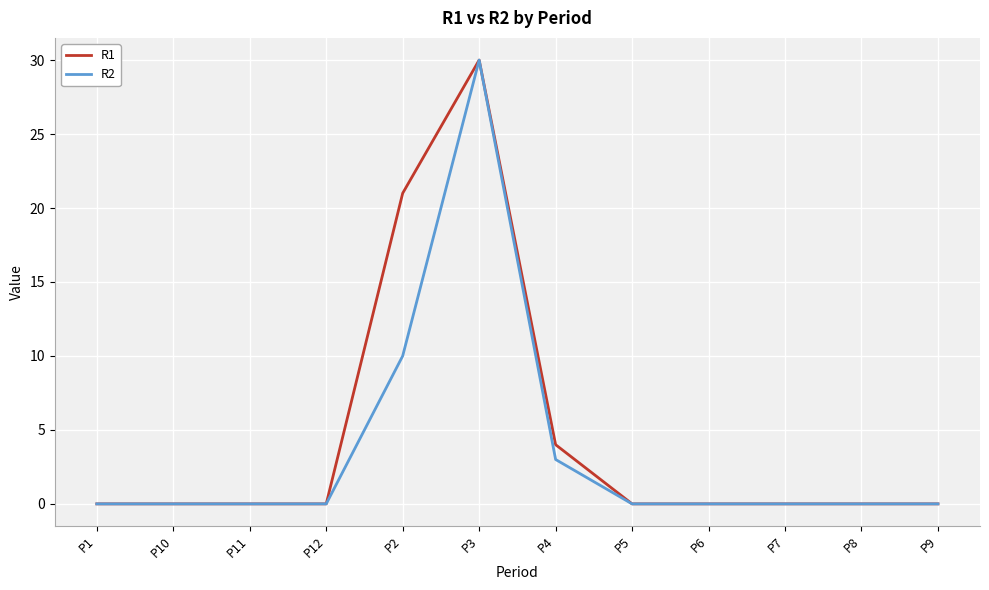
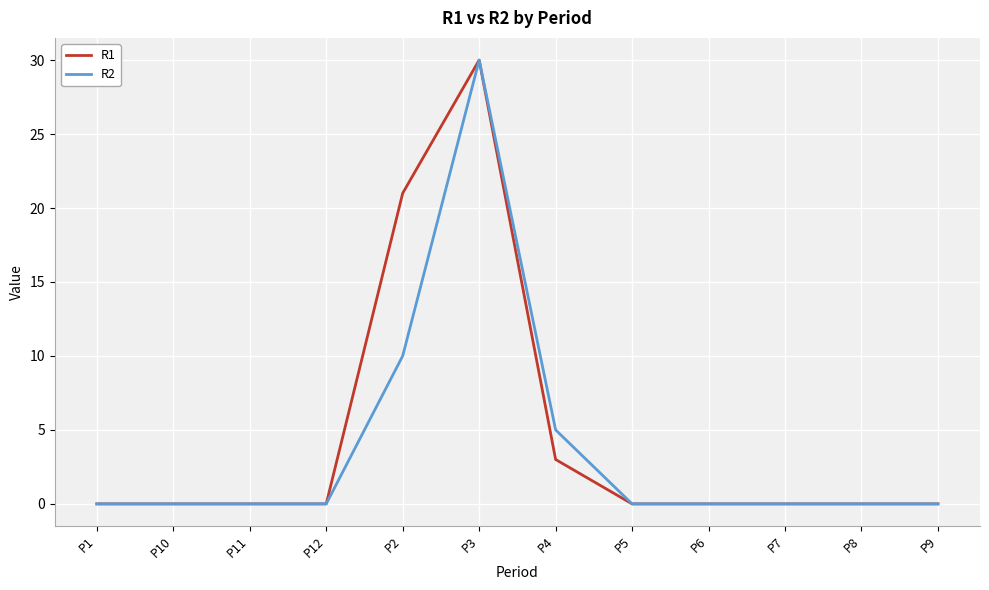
R1, P4: 4 -> 3
R2, P4: 3 -> 5
